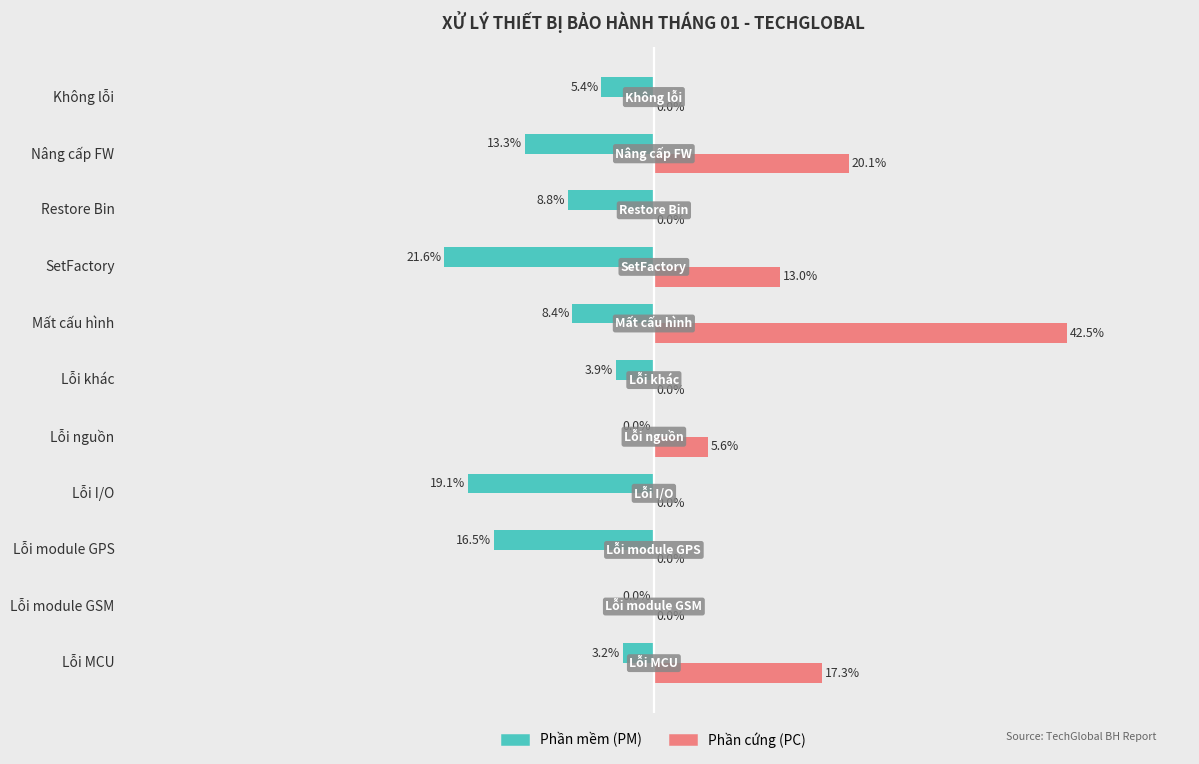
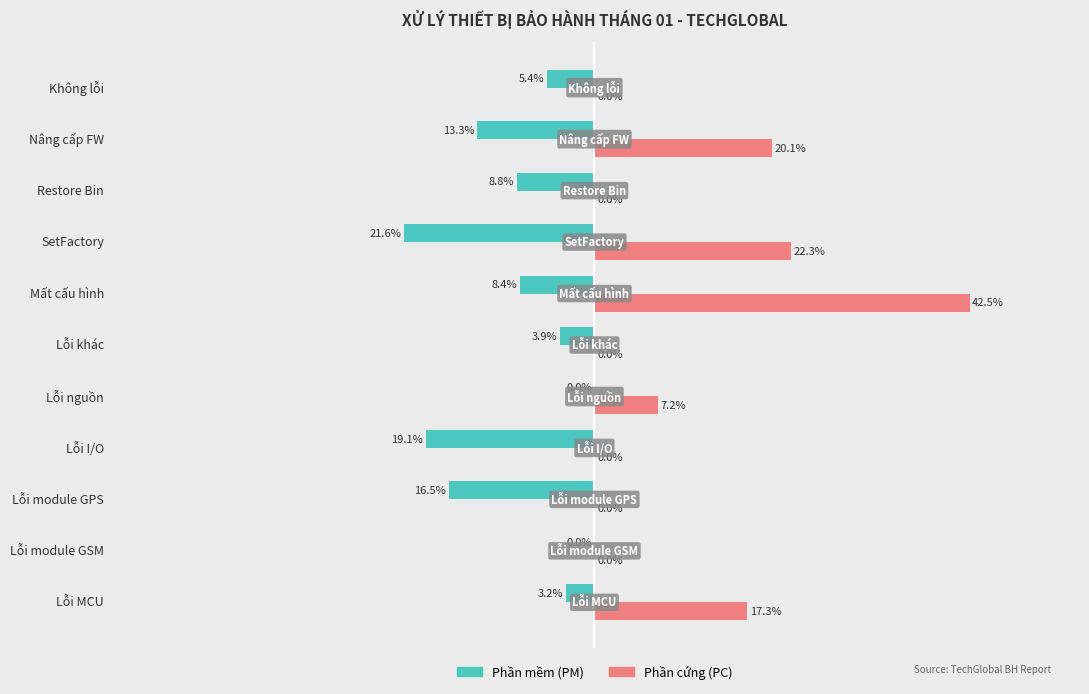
Phần cứng (PC), SetFactory: 13.0% -> 22.3%
Phần cứng (PC), Lỗi nguồn: 5.6% -> 7.2%
